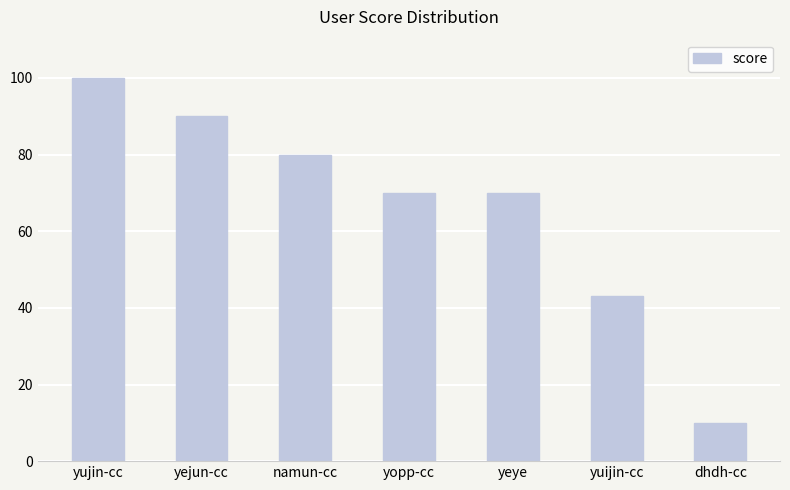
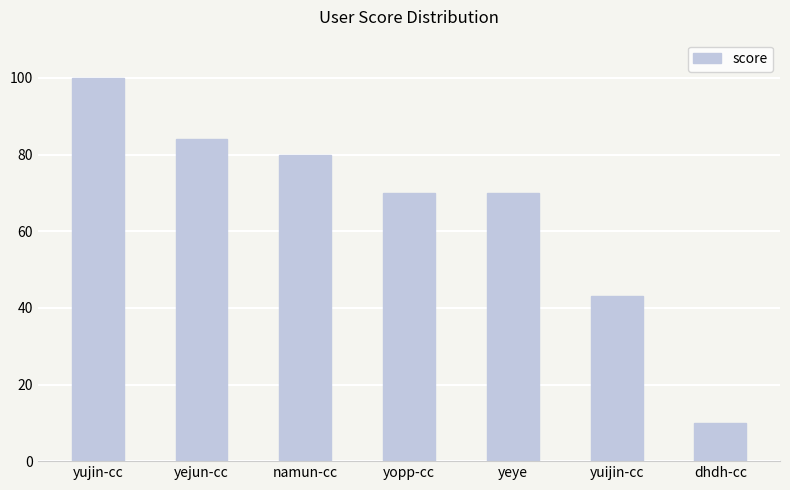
yejun-cc: 90 -> 84
